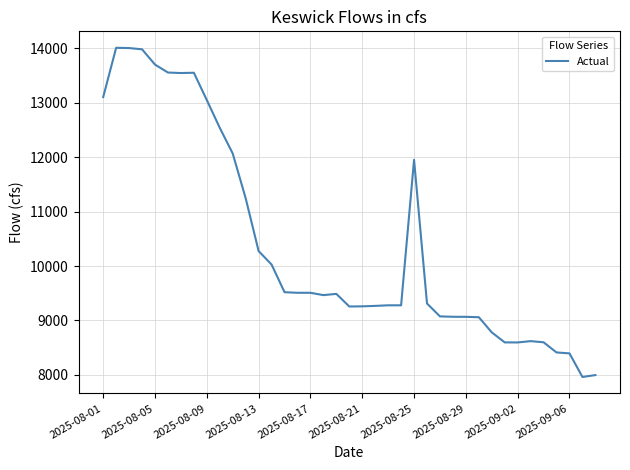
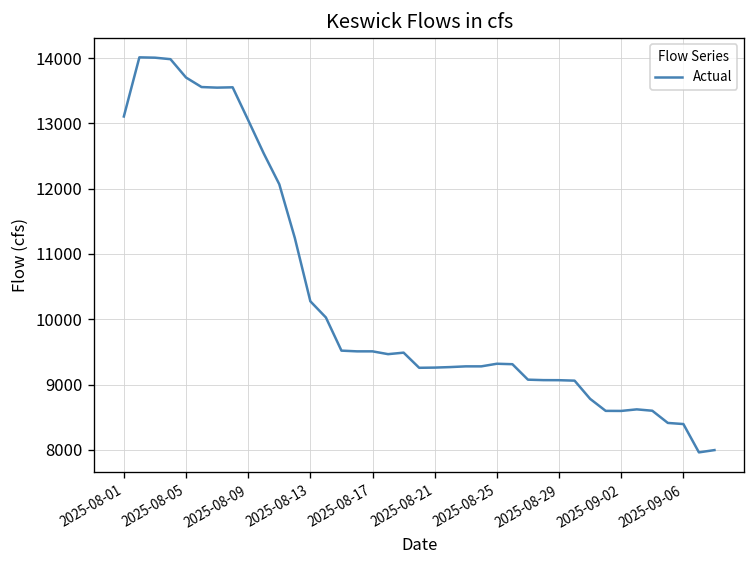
2025-08-25: 12000 -> 9300
